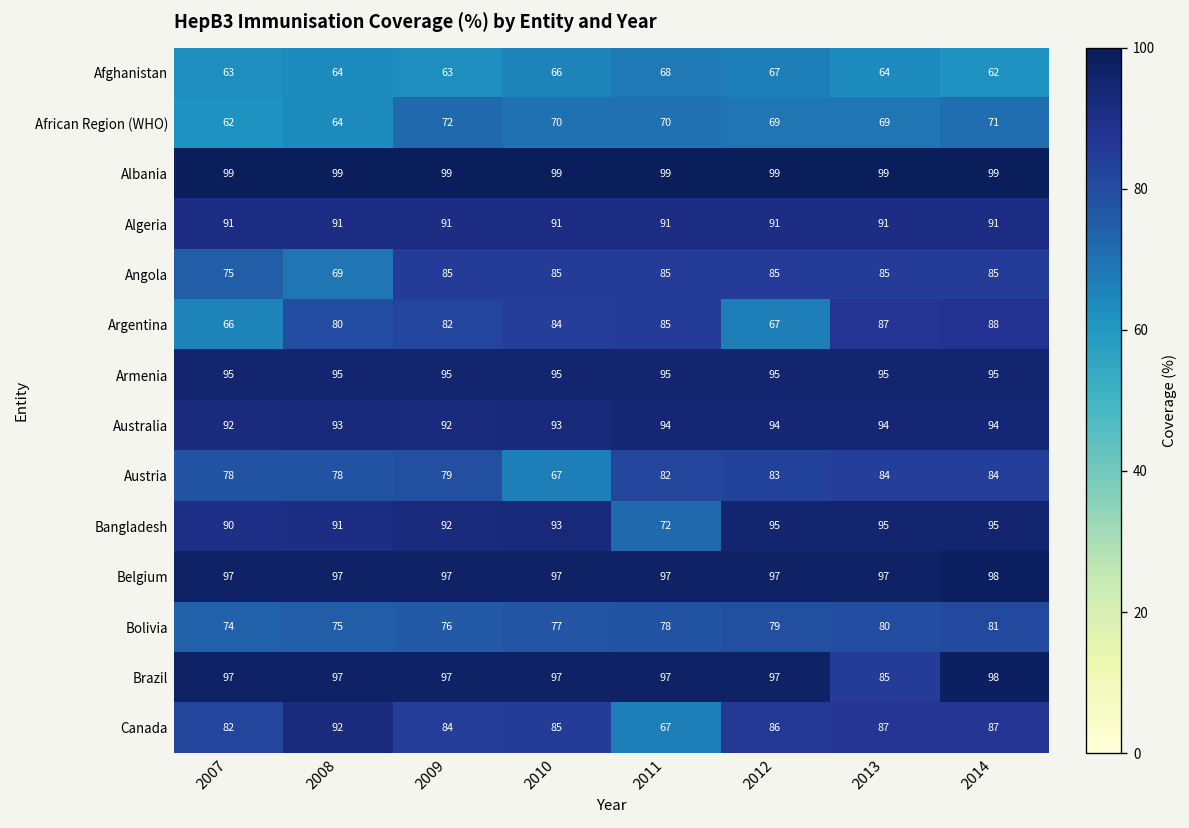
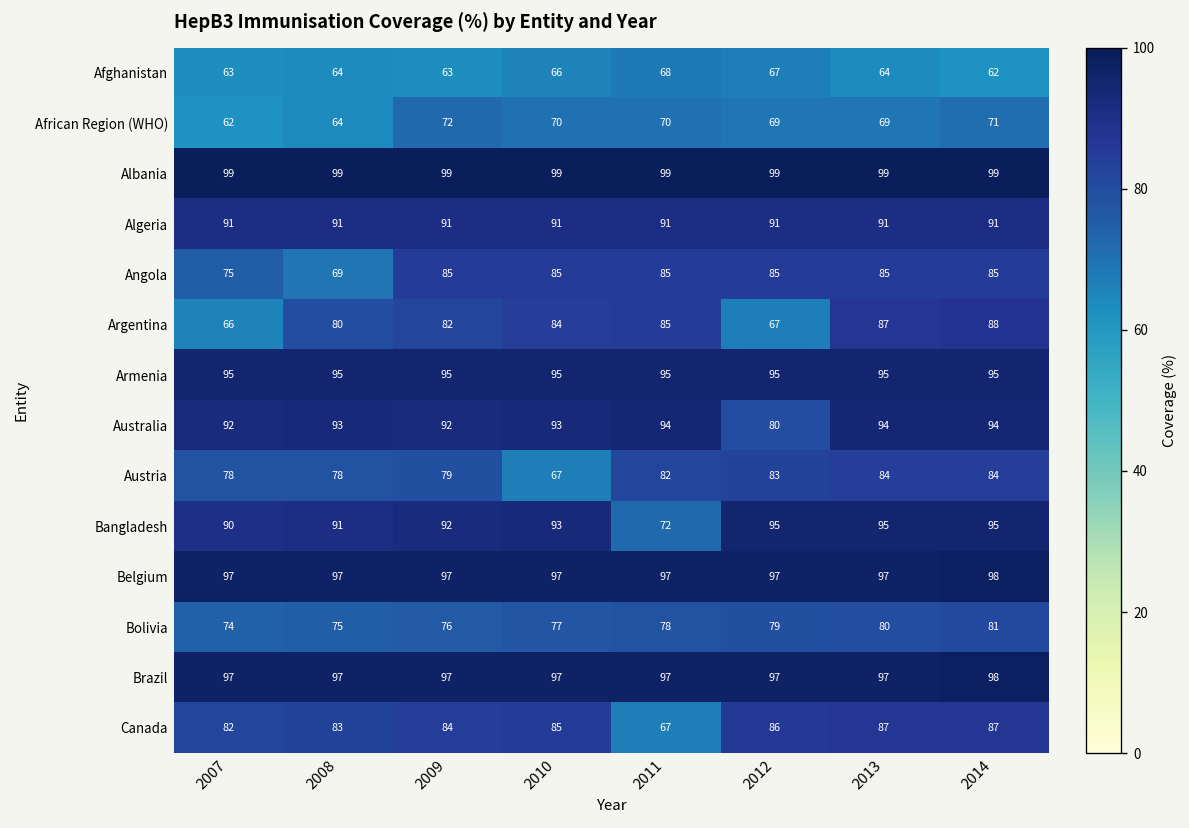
Australia, 2012: 94 -> 80
Brazil, 2013: 85 -> 97
Canada, 2008: 92 -> 83
